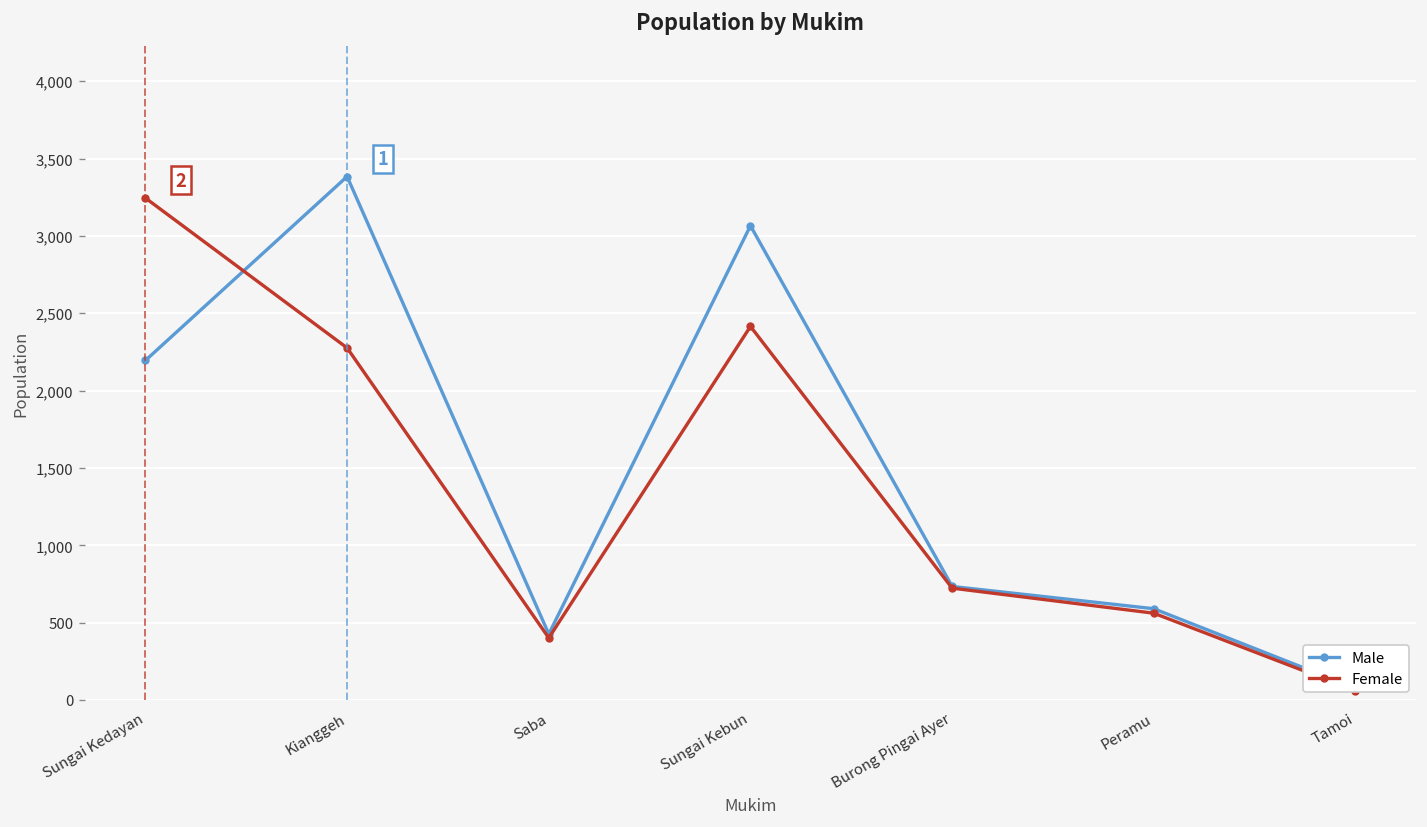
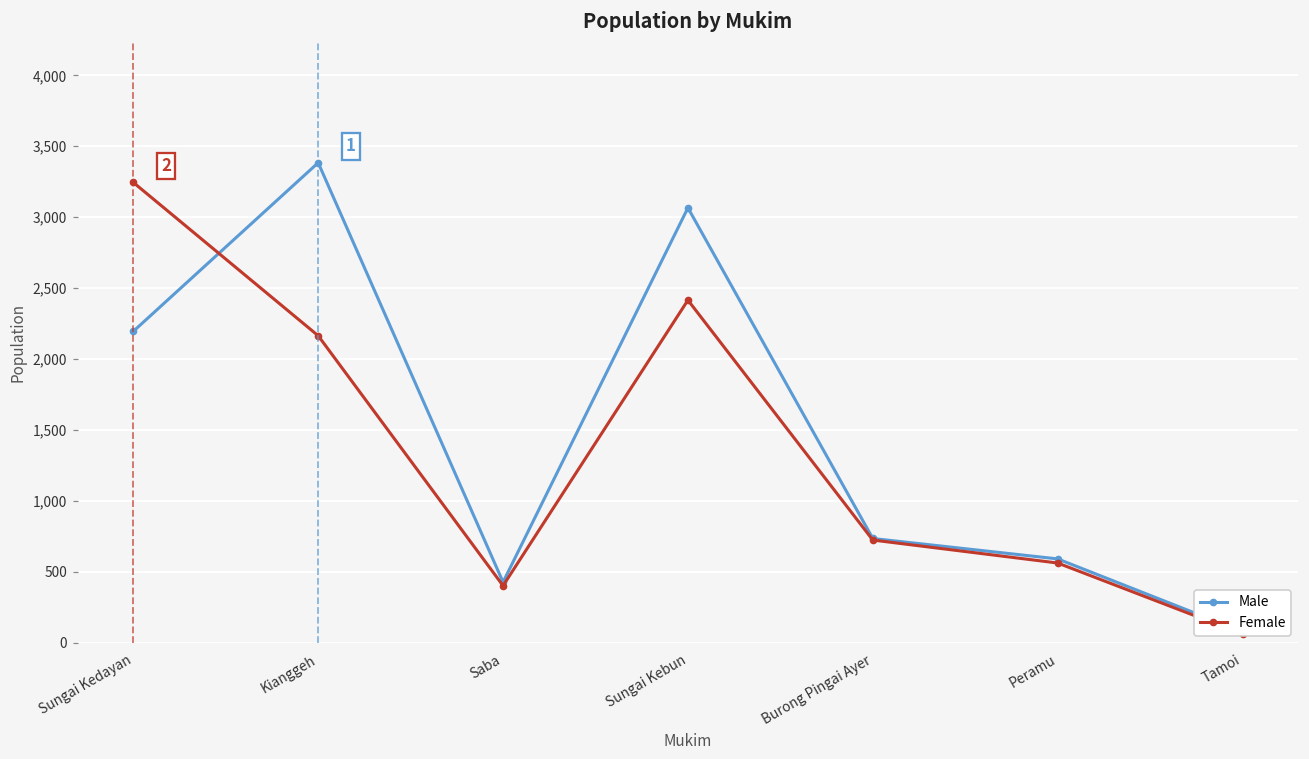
Female, Kianggeh: 2,280 -> 2,160
